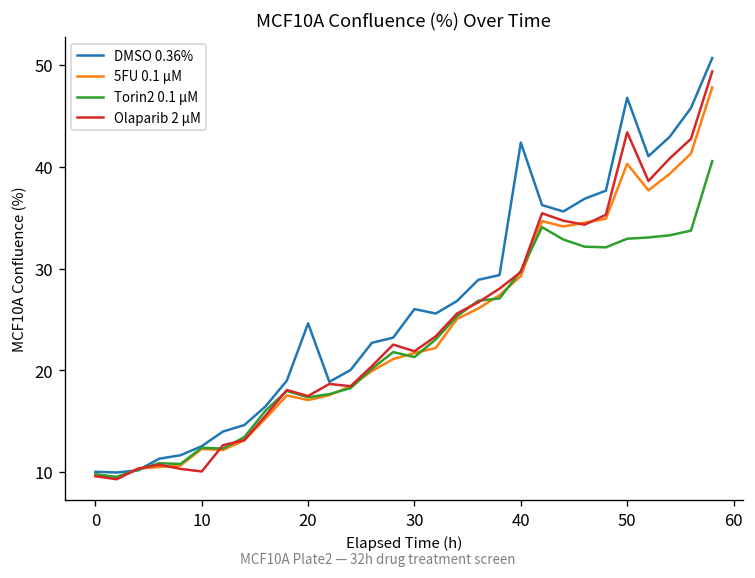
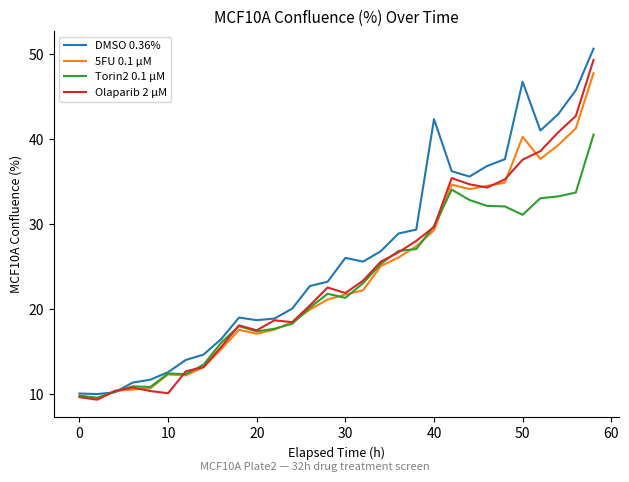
DMSO 0.36%, 20: 25 -> 19
Torin2 0.1 µM, 50: 33 -> 31
Olaparib 2 µM, 50: 43 -> 38
